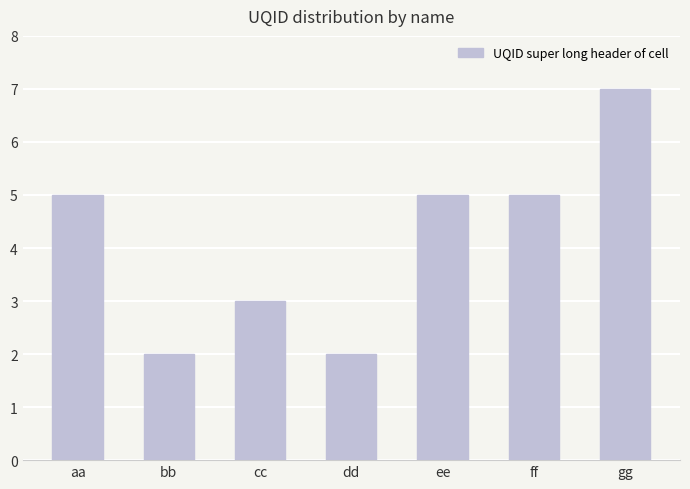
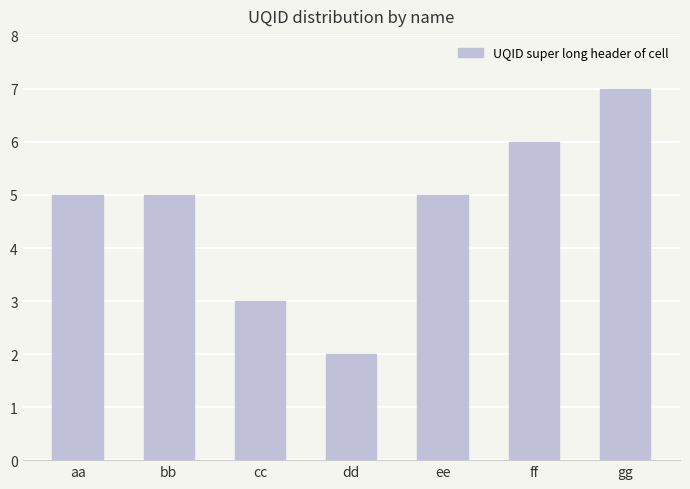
bb: 2 -> 5
ff: 5 -> 6
